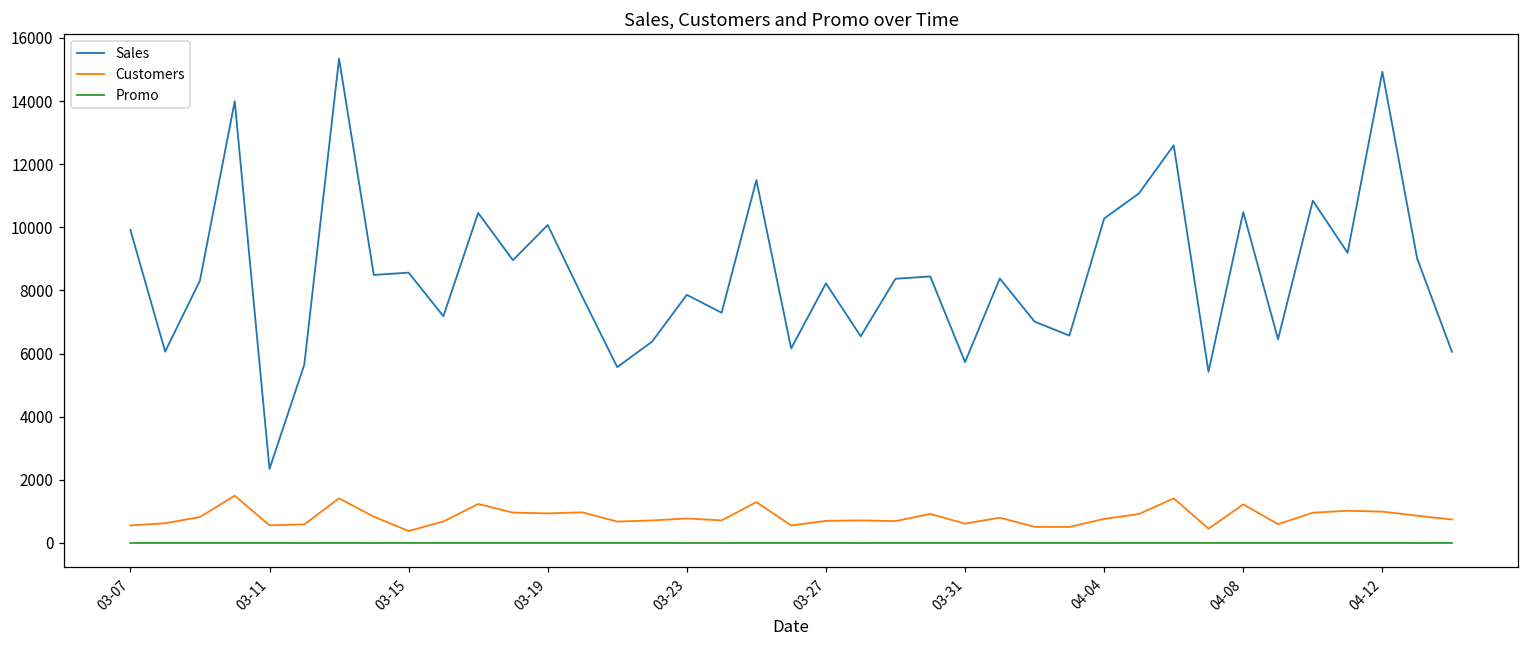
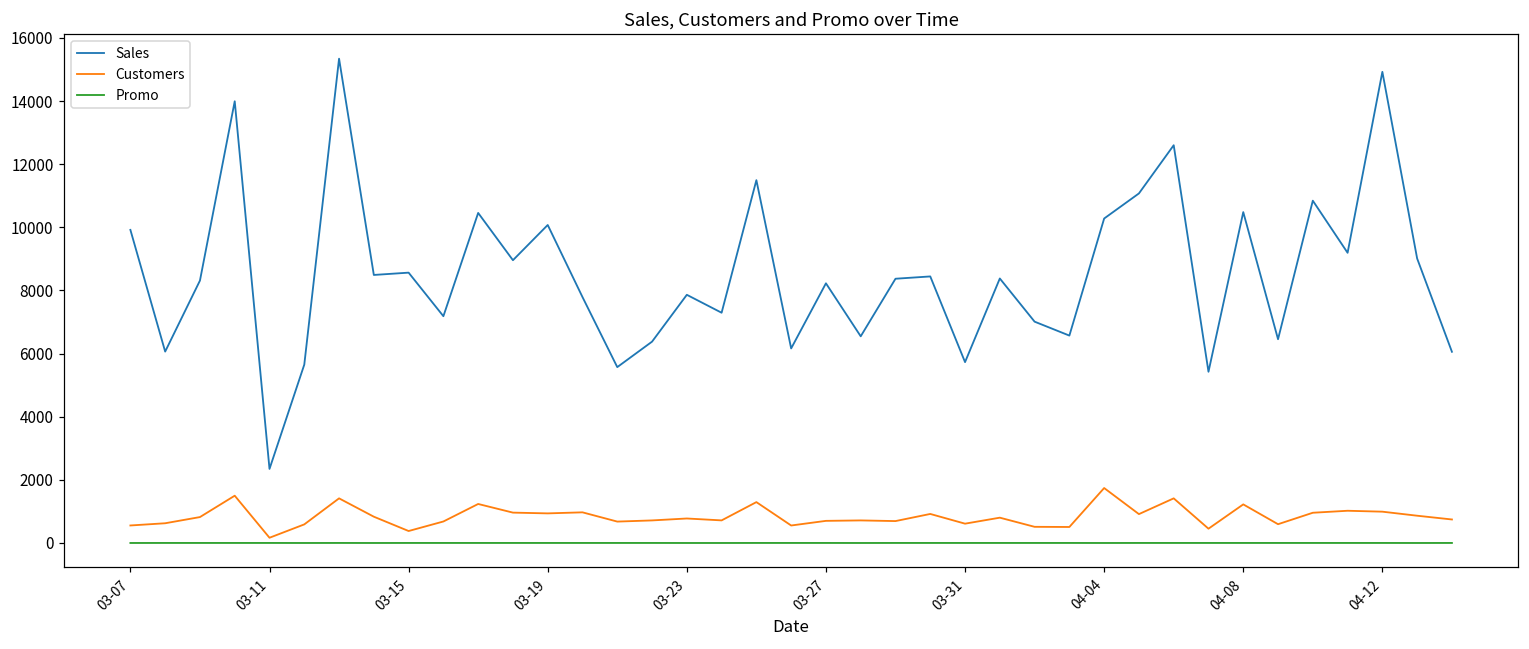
Customers, 03-11: 600 -> 200
Customers, 04-04: 800 -> 1700
